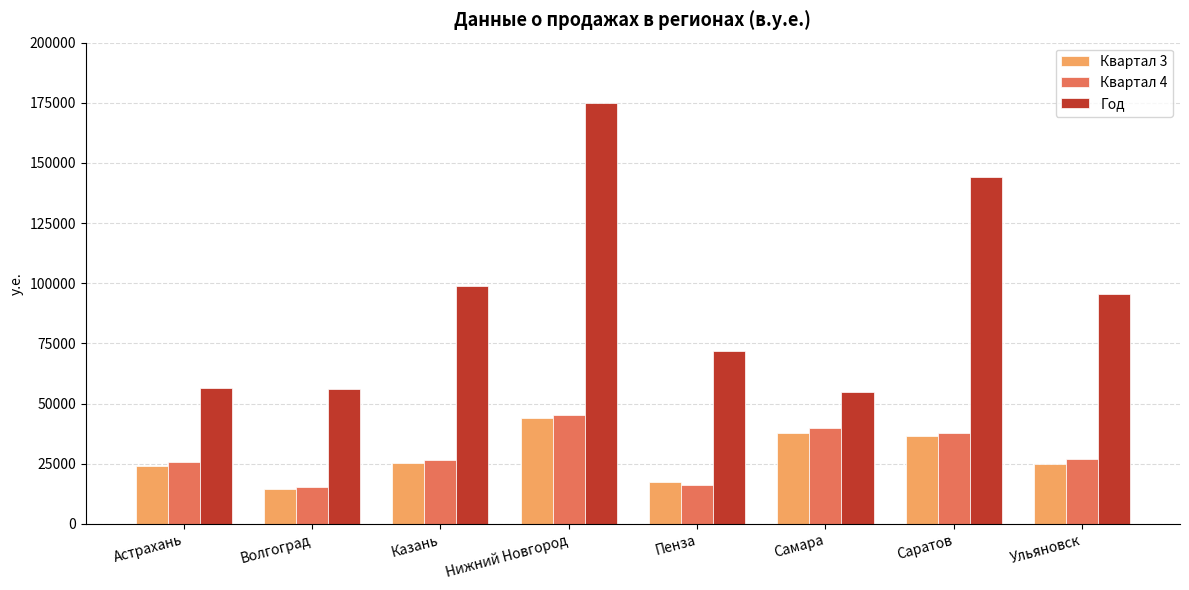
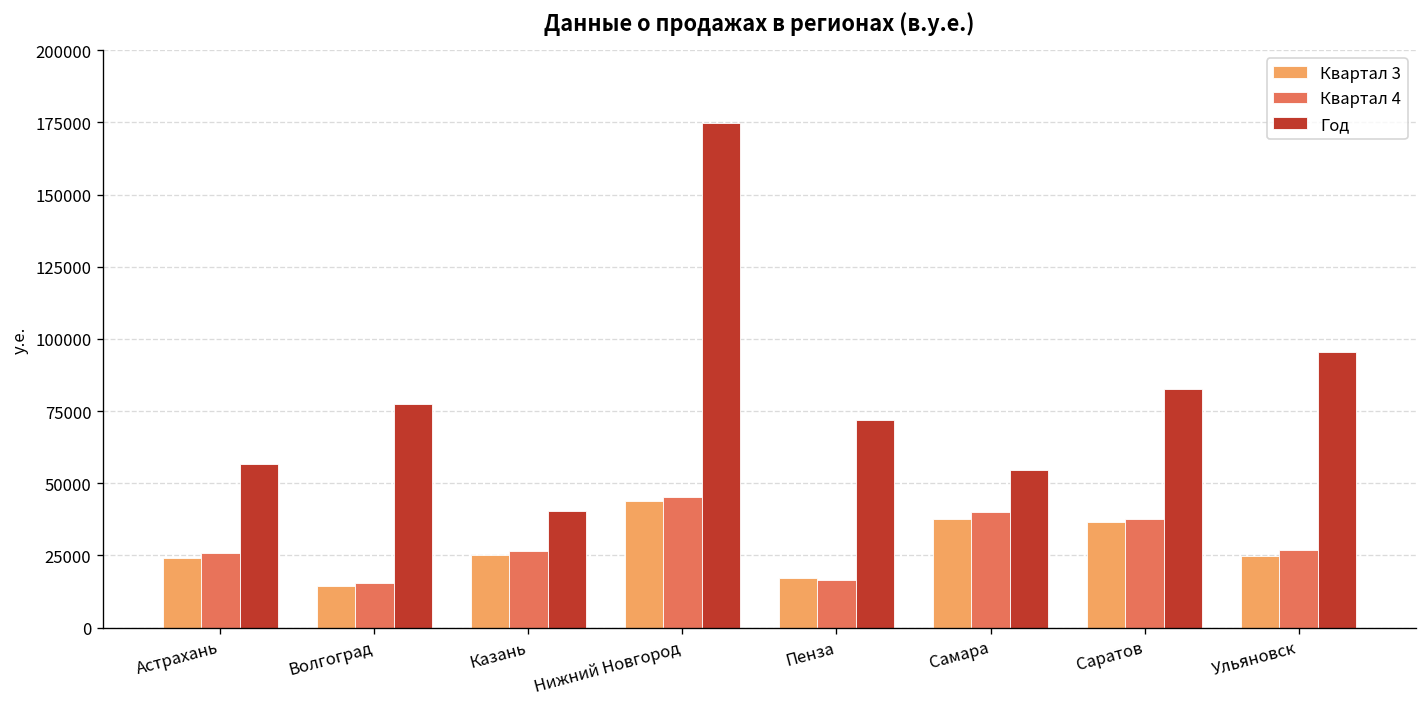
Год, Волгоград: 56000 -> 77000
Год, Казань: 99000 -> 40000
Год, Саратов: 144000 -> 83000
